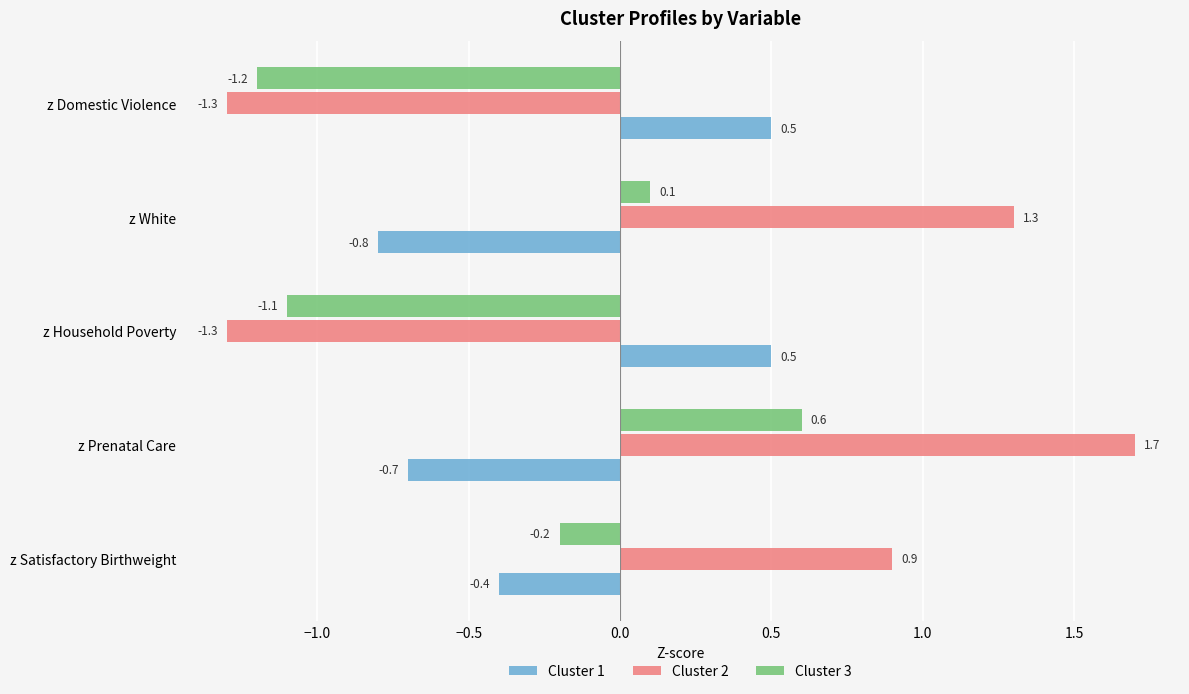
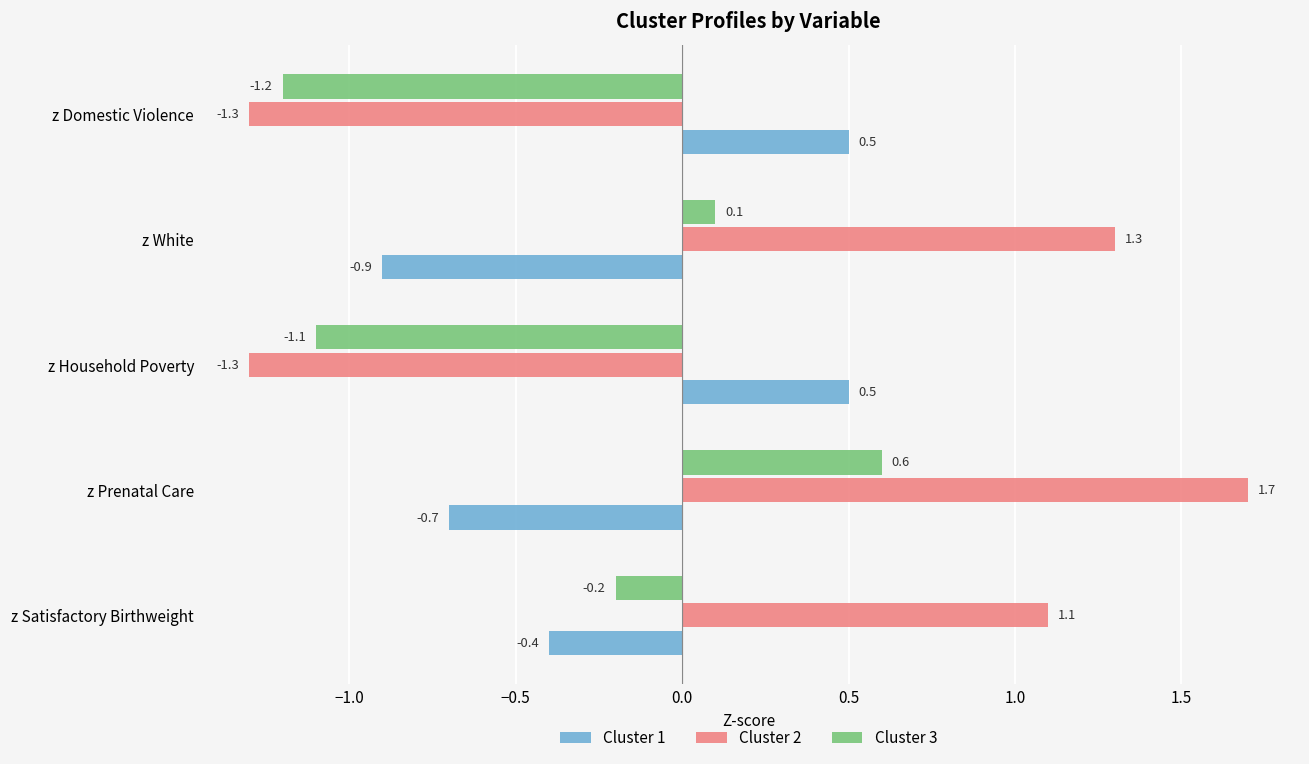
Cluster 1, z White: -0.8 -> -0.9
Cluster 2, z Satisfactory Birthweight: 0.9 -> 1.1
